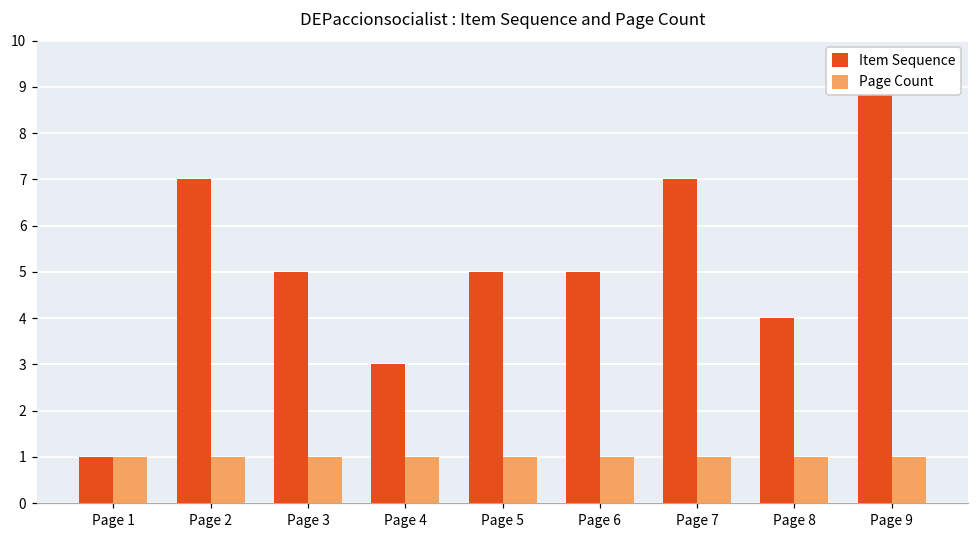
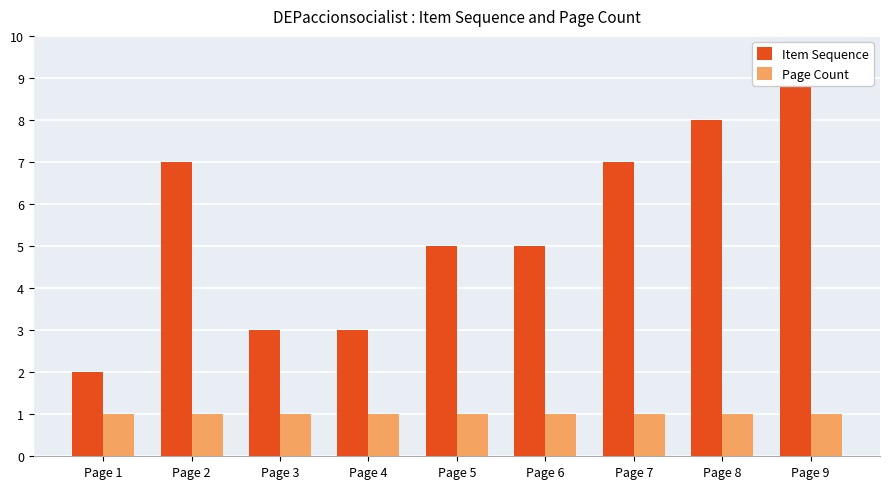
Item Sequence, Page 1: 1 -> 2
Item Sequence, Page 3: 5 -> 3
Item Sequence, Page 8: 4 -> 8
